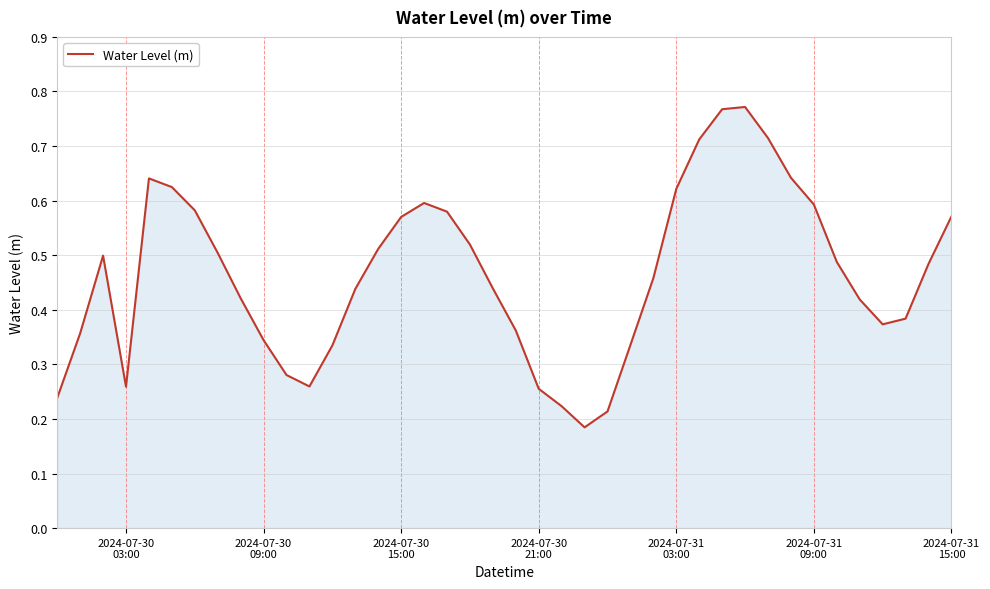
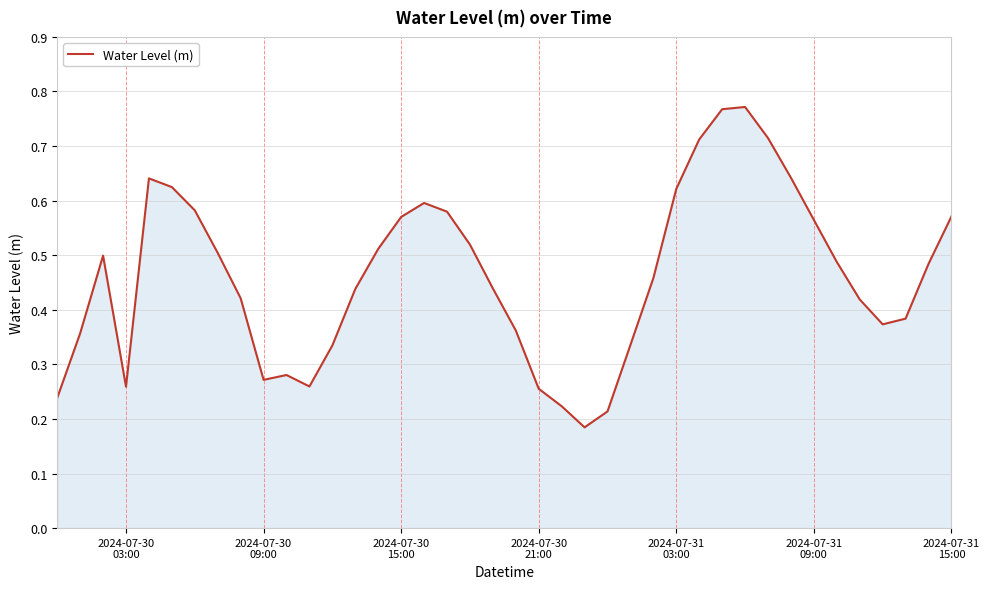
2024-07-30 09:00: 0.34 -> 0.27
2024-07-31 09:00: 0.59 -> 0.56
